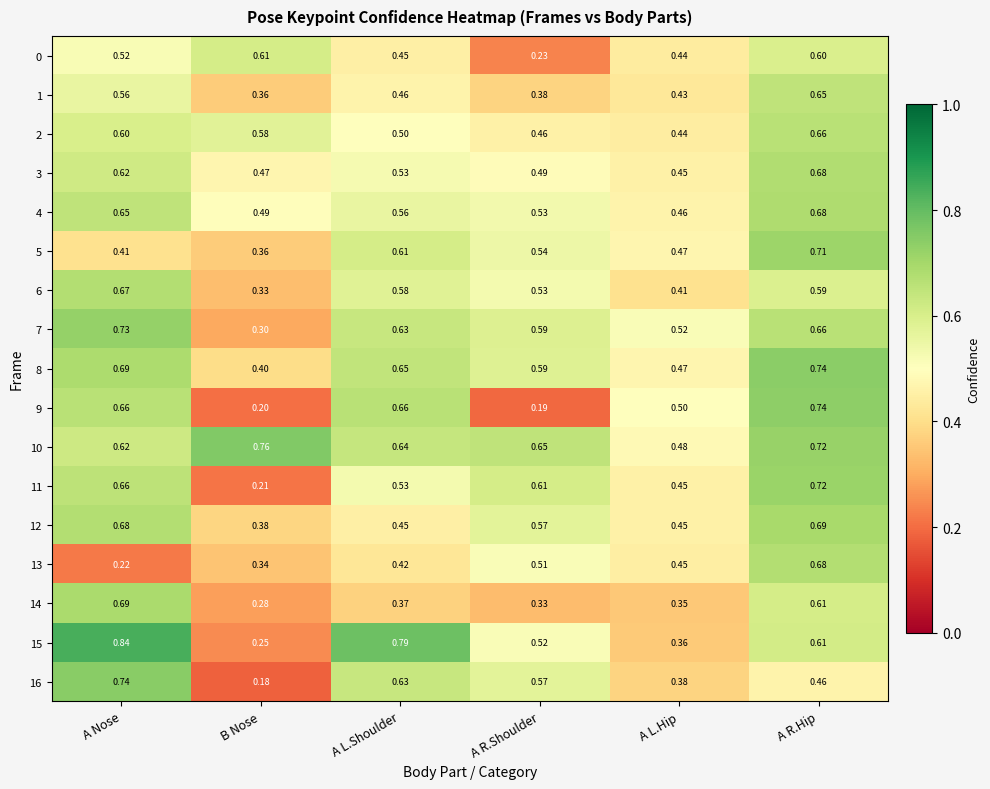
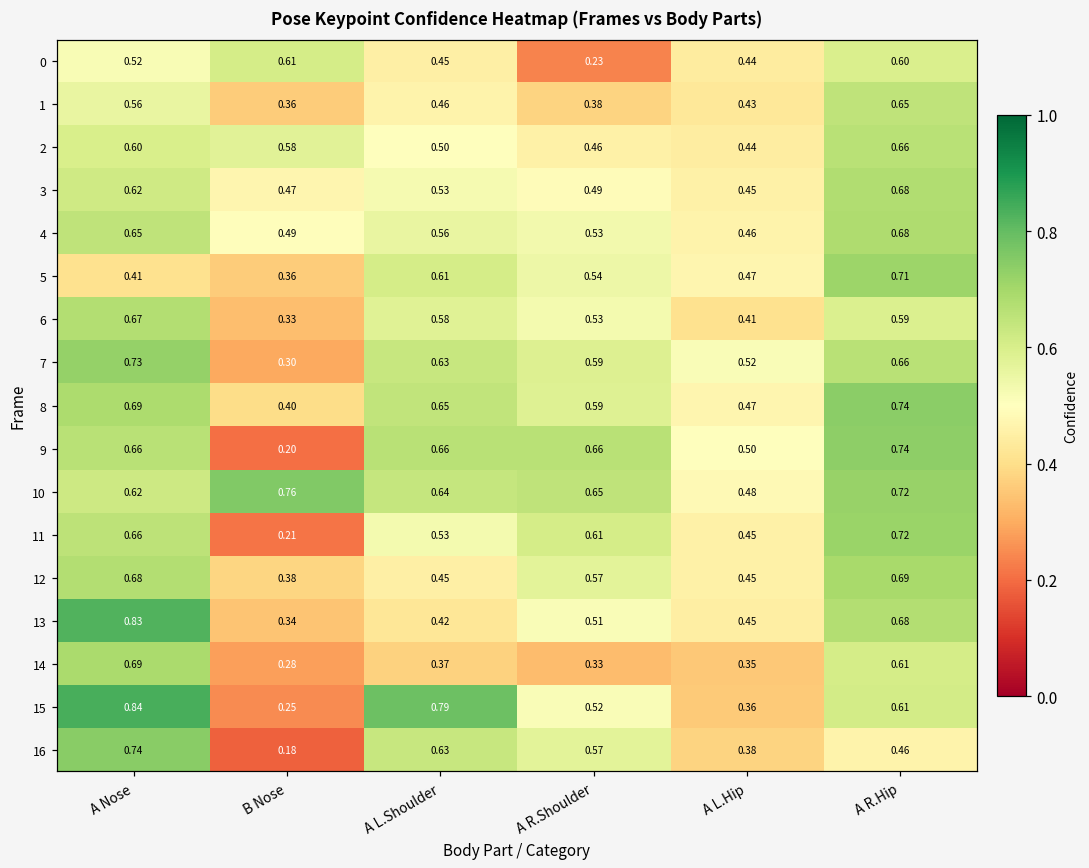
9, A R.Shoulder: 0.19 -> 0.66
13, A Nose: 0.22 -> 0.83
